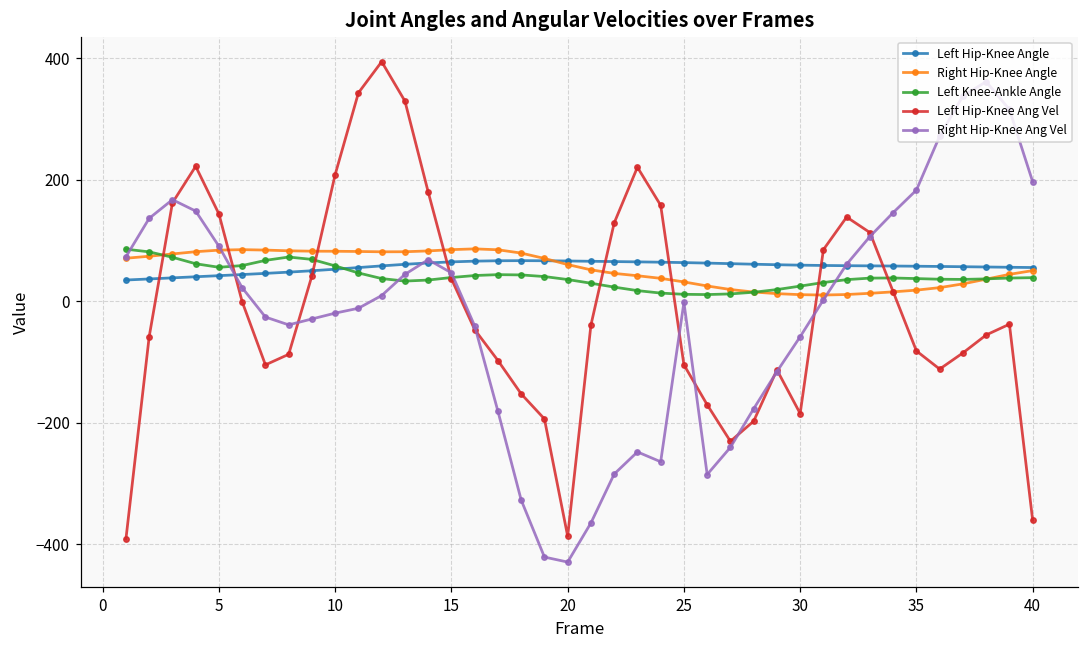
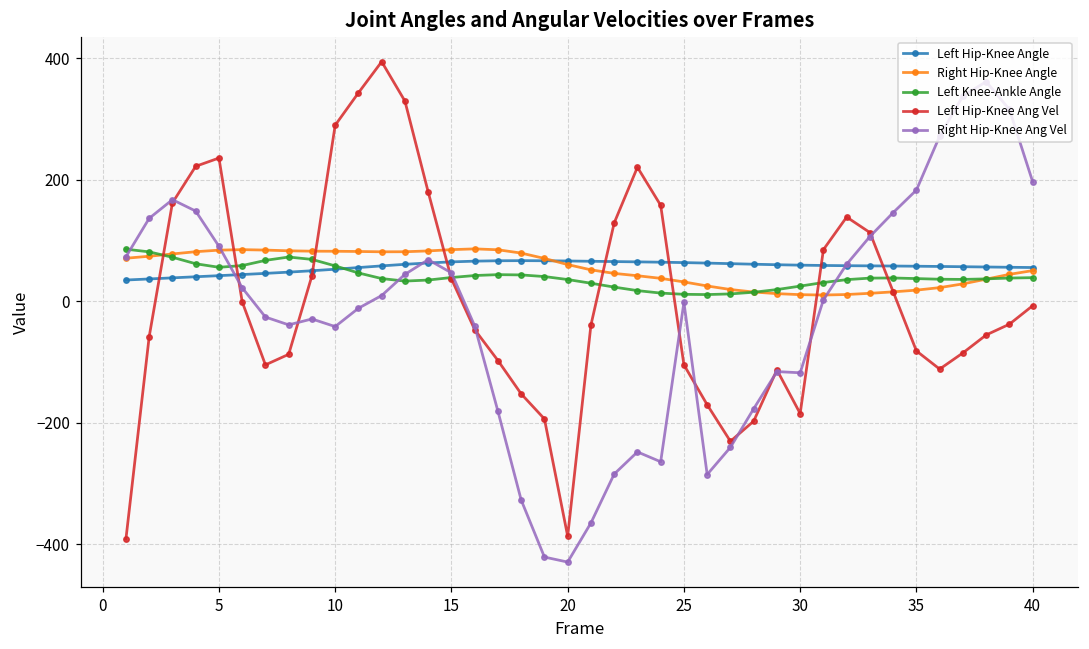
Left Hip-Knee Ang Vel, 5: 140 -> 240
Left Hip-Knee Ang Vel, 10: 210 -> 290
Right Hip-Knee Ang Vel, 10: -20 -> -40
Right Hip-Knee Ang Vel, 30: -60 -> -120
Left Hip-Knee Ang Vel, 40: -360 -> -10
